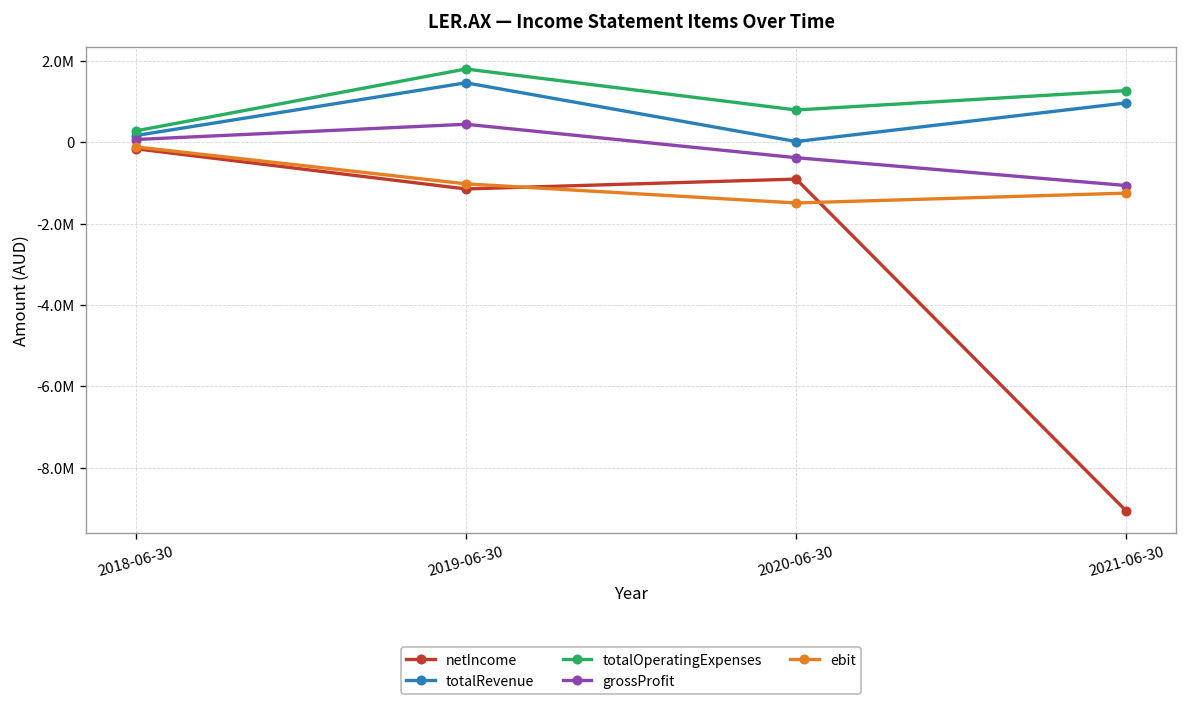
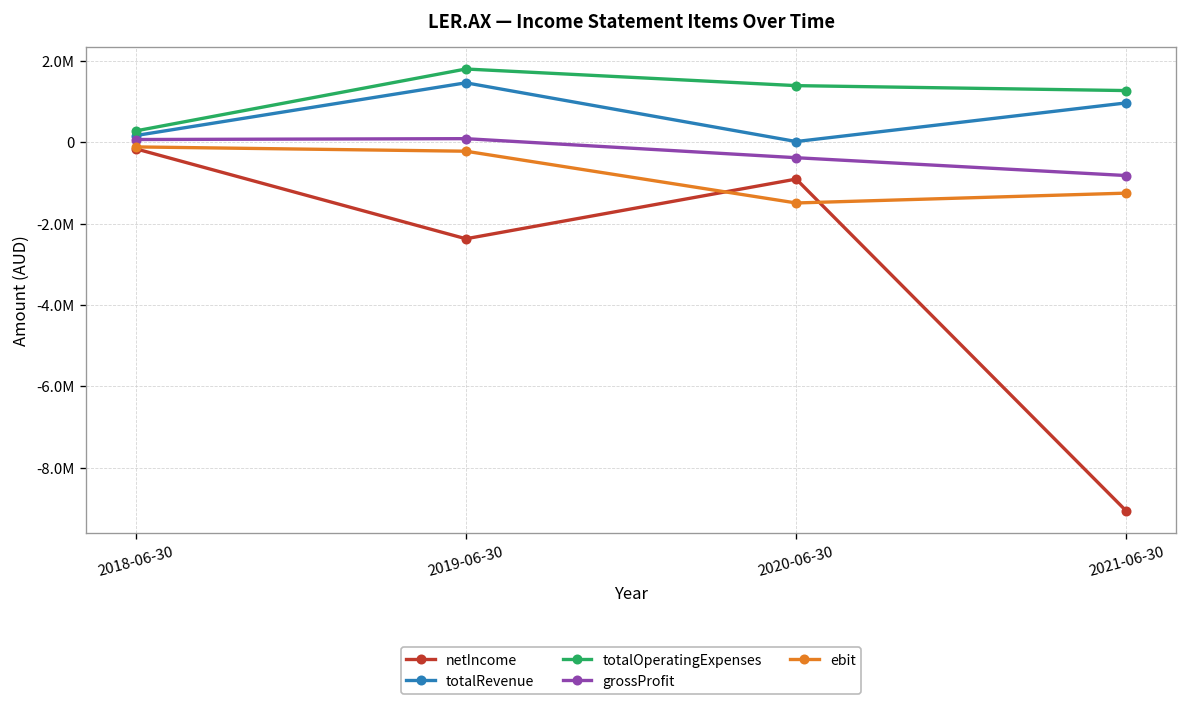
netIncome, 2019-06-30: -1100000 -> -2400000
grossProfit, 2019-06-30: 400000 -> 100000
ebit, 2019-06-30: -1000000 -> -200000
totalOperatingExpenses, 2020-06-30: 800000 -> 1400000
grossProfit, 2021-06-30: -1100000 -> -800000
